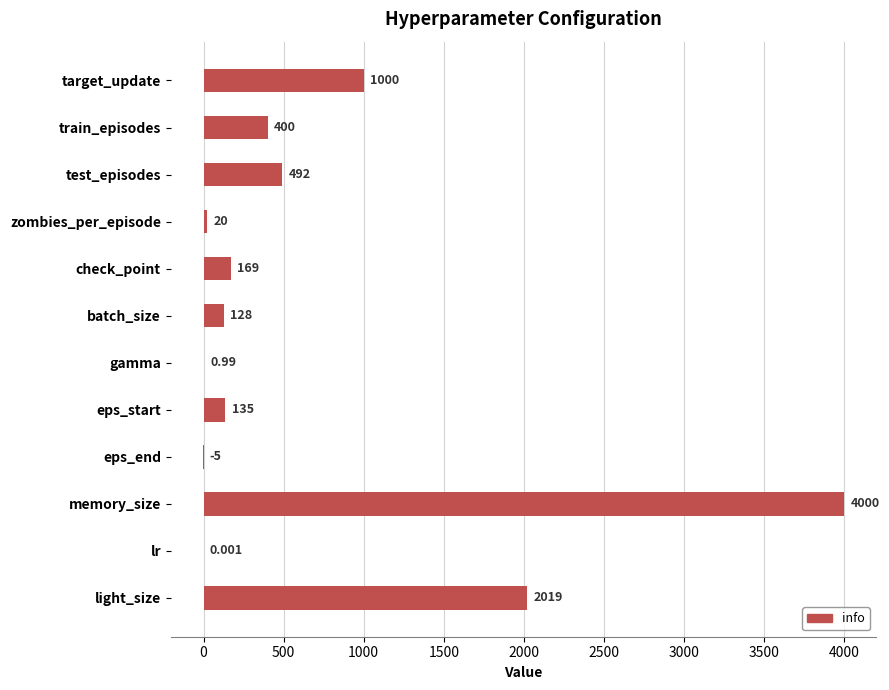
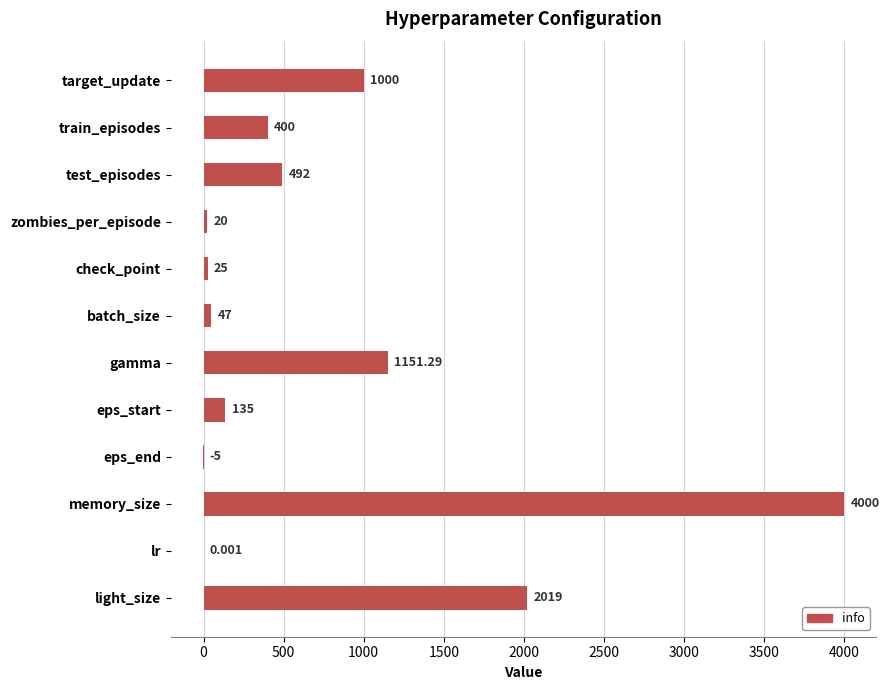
check_point: 169 -> 25
batch_size: 128 -> 47
gamma: 0.99 -> 1151.29
